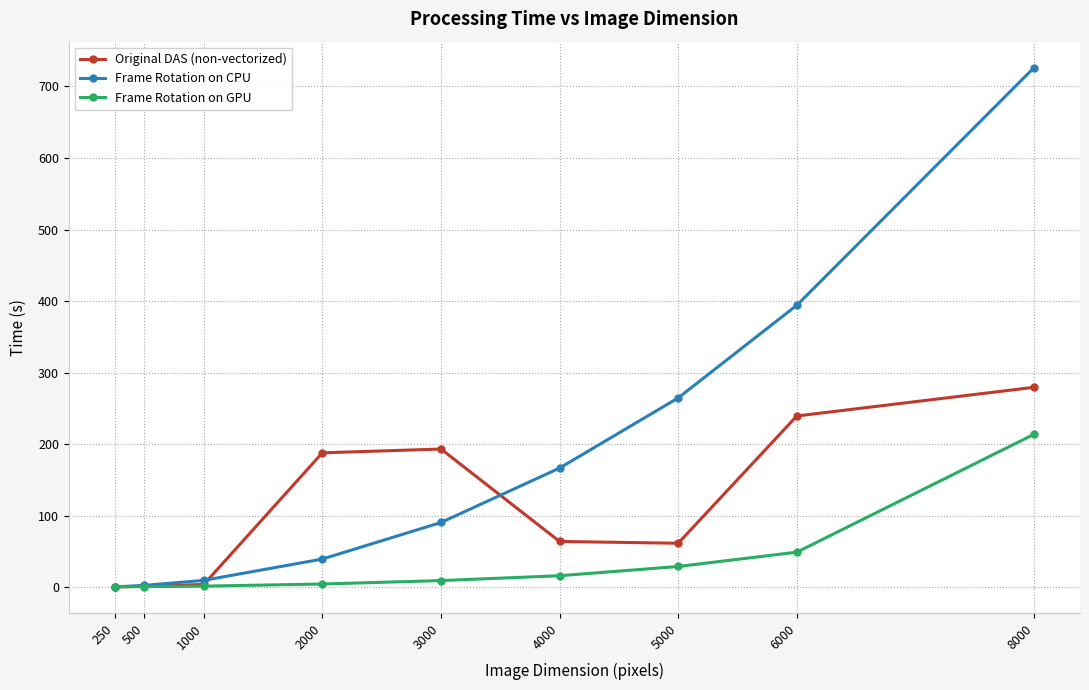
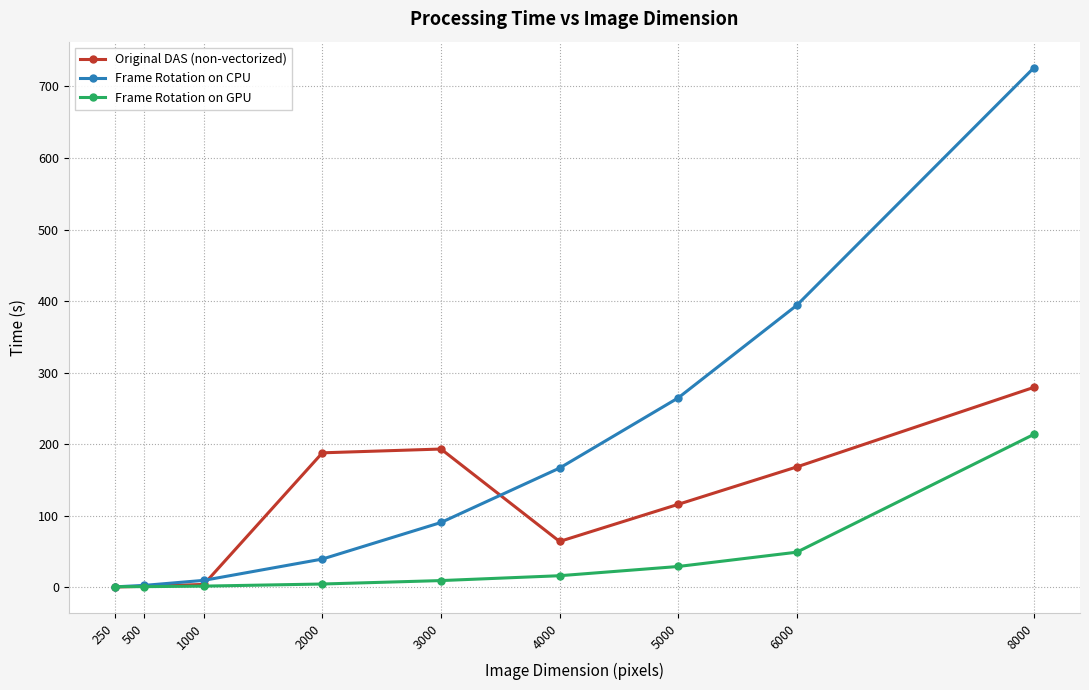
Original DAS (non-vectorized), 5000: 60 -> 120
Original DAS (non-vectorized), 6000: 240 -> 170
